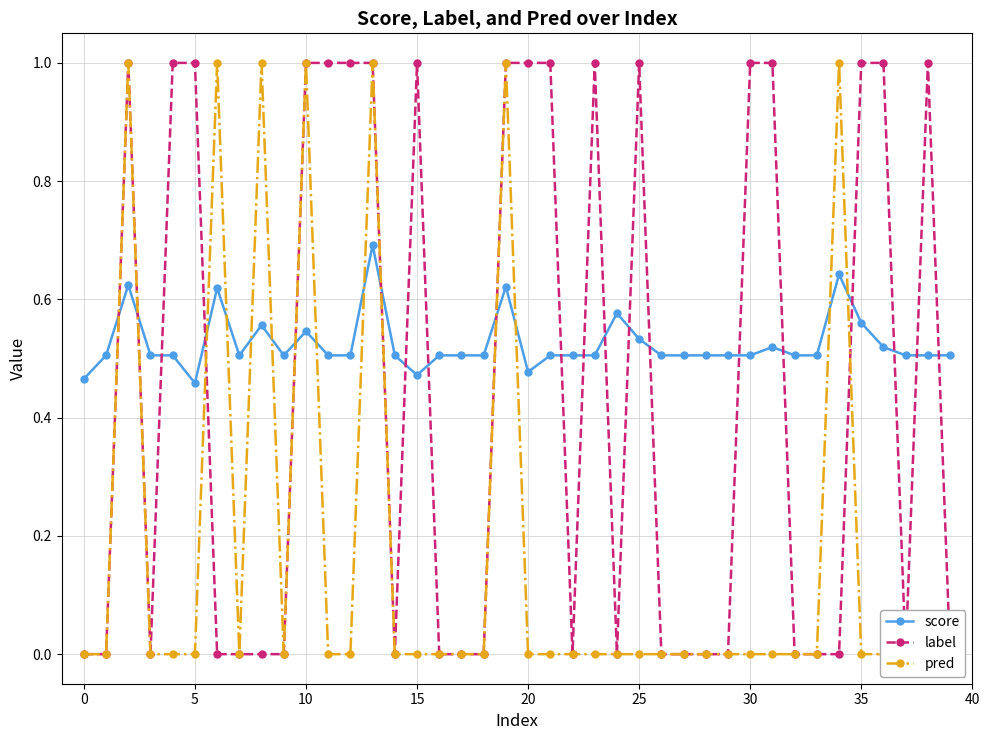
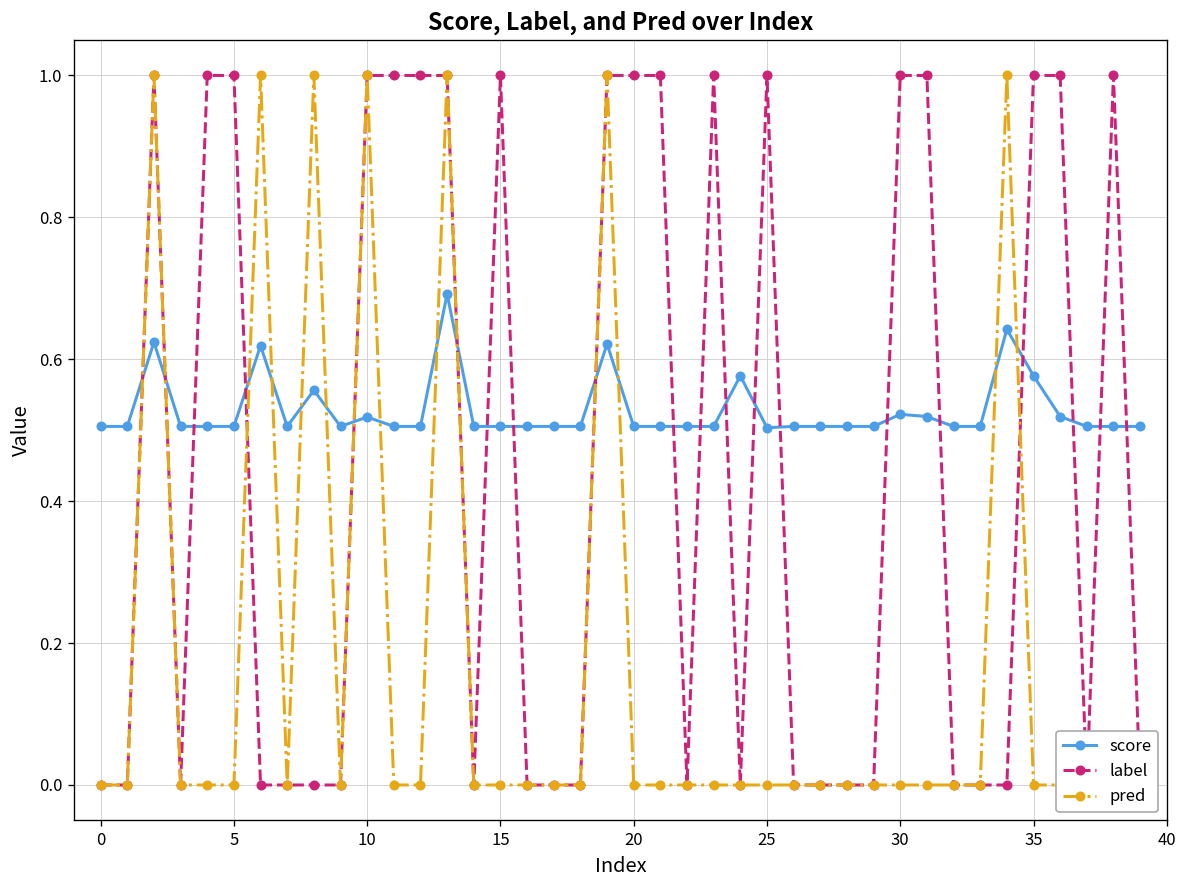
score, 0: 0.47 -> 0.51
score, 5: 0.46 -> 0.51
score, 10: 0.55 -> 0.52
score, 15: 0.47 -> 0.51
score, 20: 0.48 -> 0.51
score, 25: 0.53 -> 0.50
score, 30: 0.51 -> 0.52
score, 35: 0.56 -> 0.58
